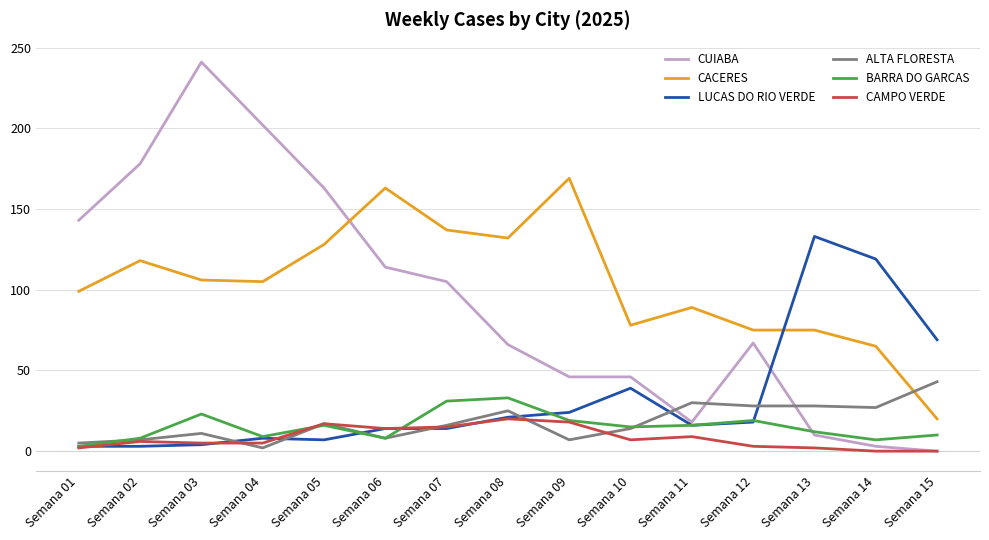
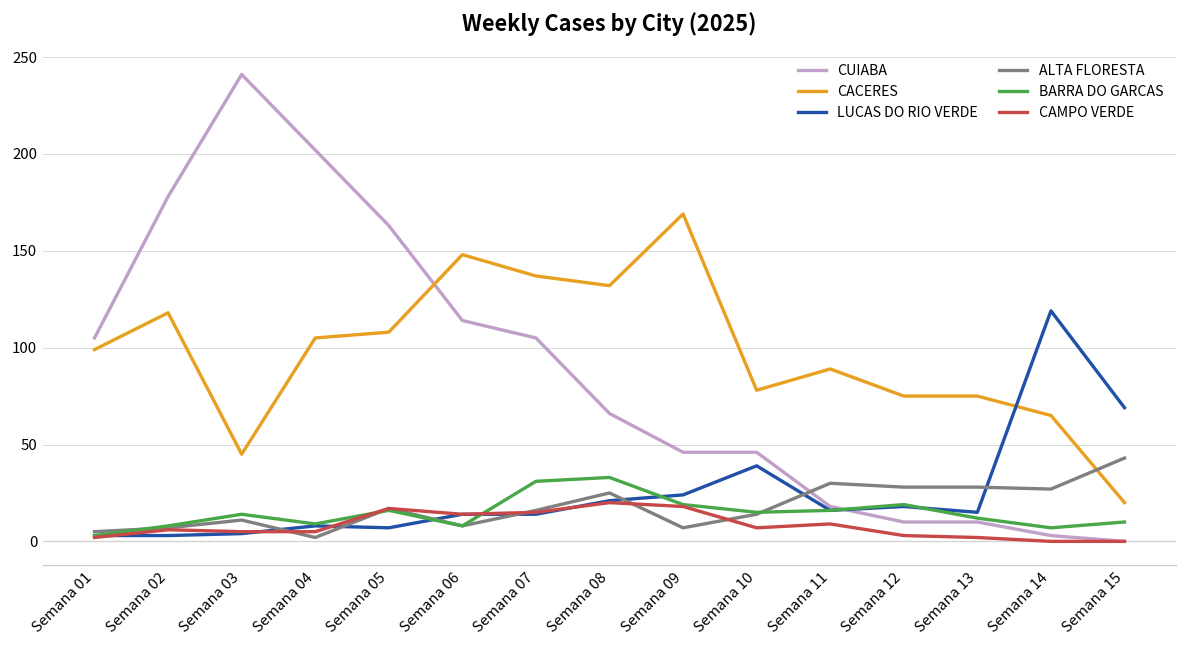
CUIABA, Semana 01: 143 -> 105
CACERES, Semana 03: 106 -> 45
BARRA DO GARCAS, Semana 03: 23 -> 14
CACERES, Semana 05: 128 -> 108
CACERES, Semana 06: 163 -> 148
CUIABA, Semana 12: 67 -> 10
LUCAS DO RIO VERDE, Semana 13: 133 -> 15
